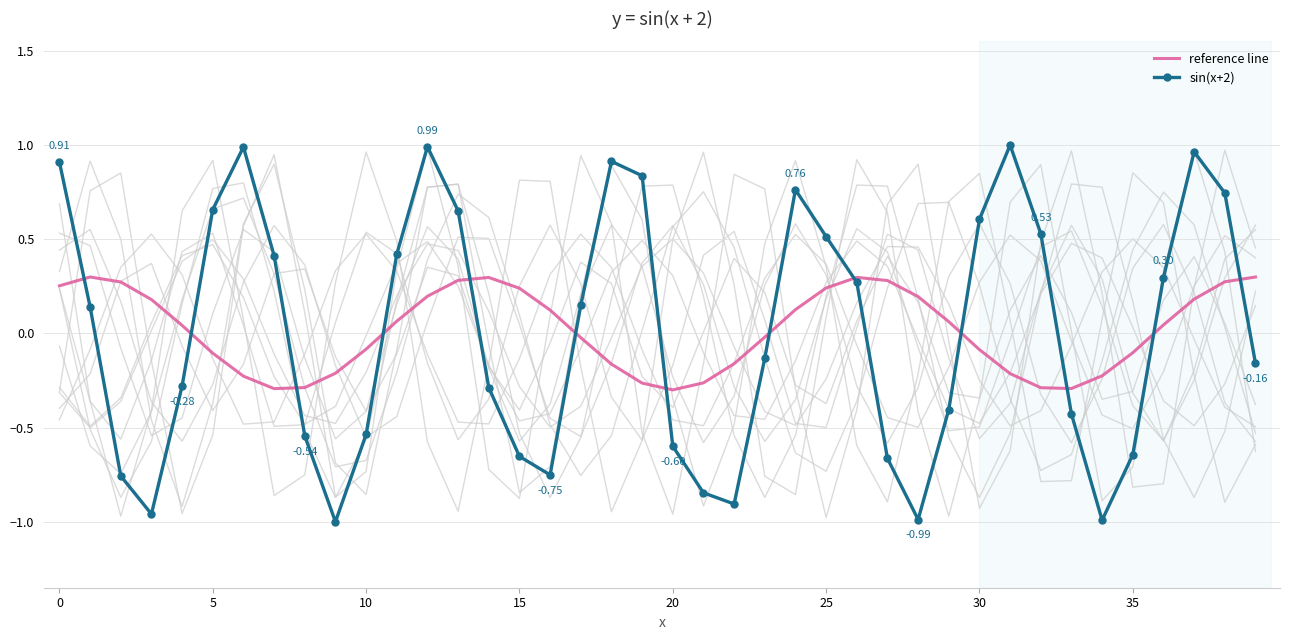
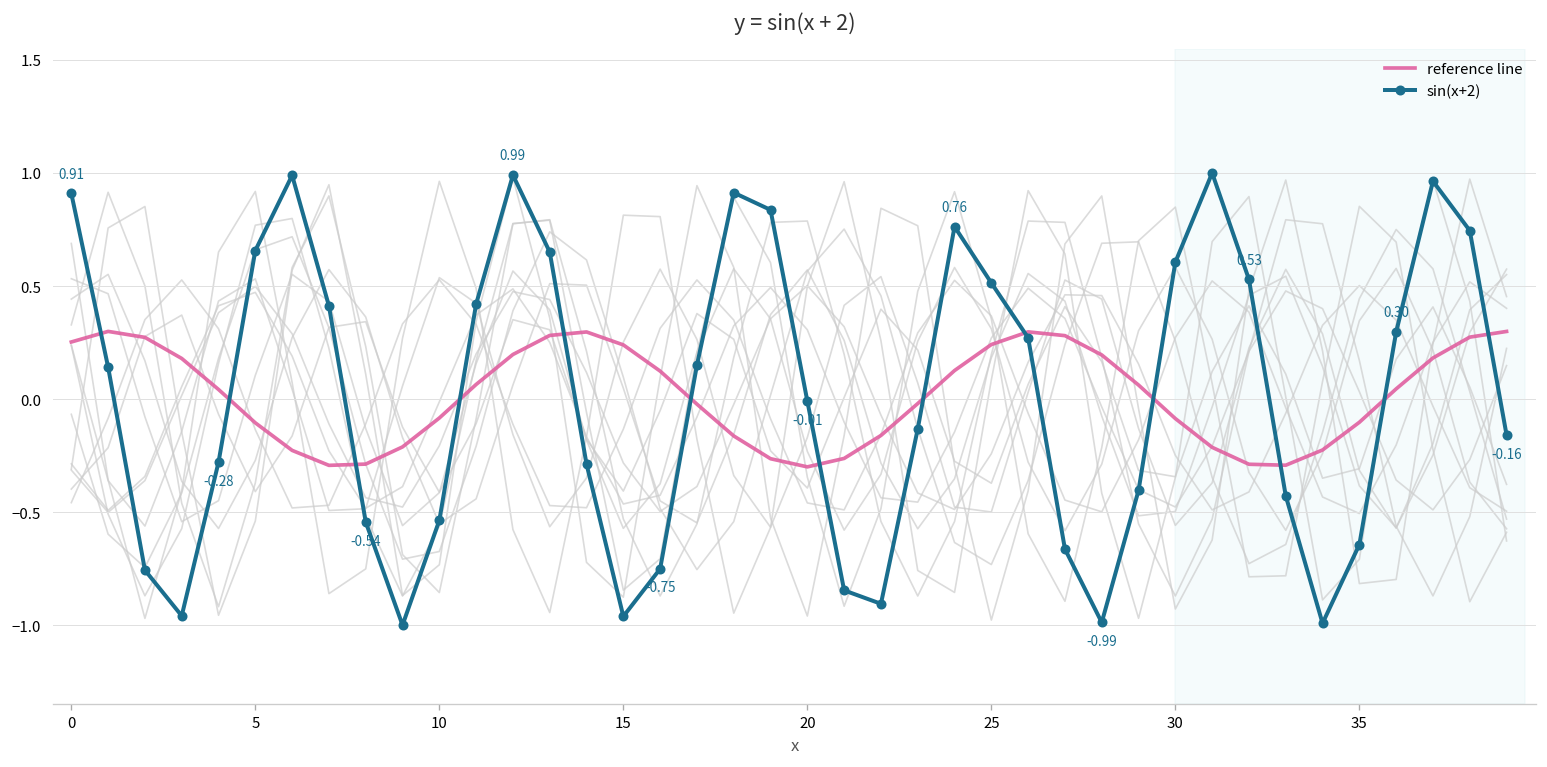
sin(x+2), 15: -0.65 -> -0.96
sin(x+2), 20: -0.60 -> -0.01
